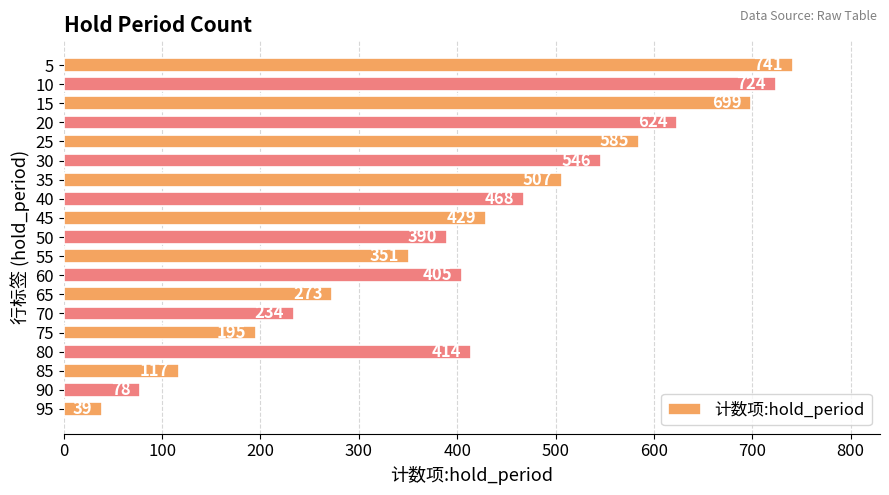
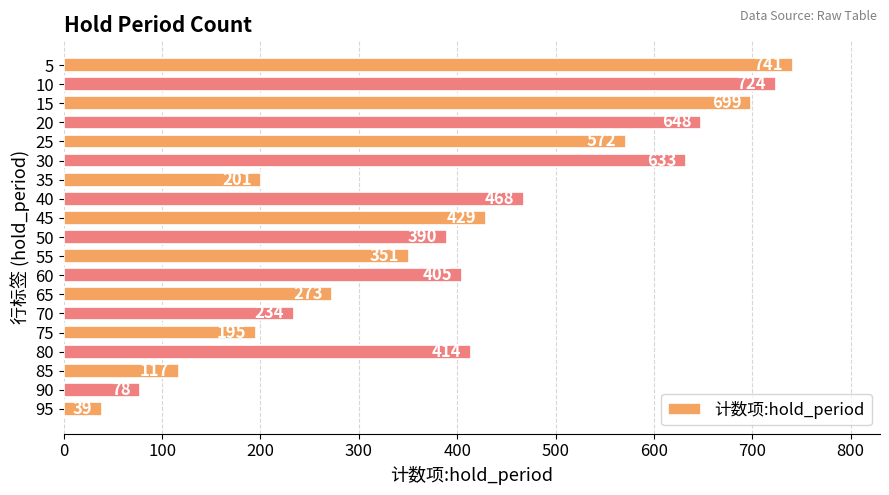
20: 620 -> 650
25: 590 -> 570
30: 550 -> 630
35: 510 -> 200
